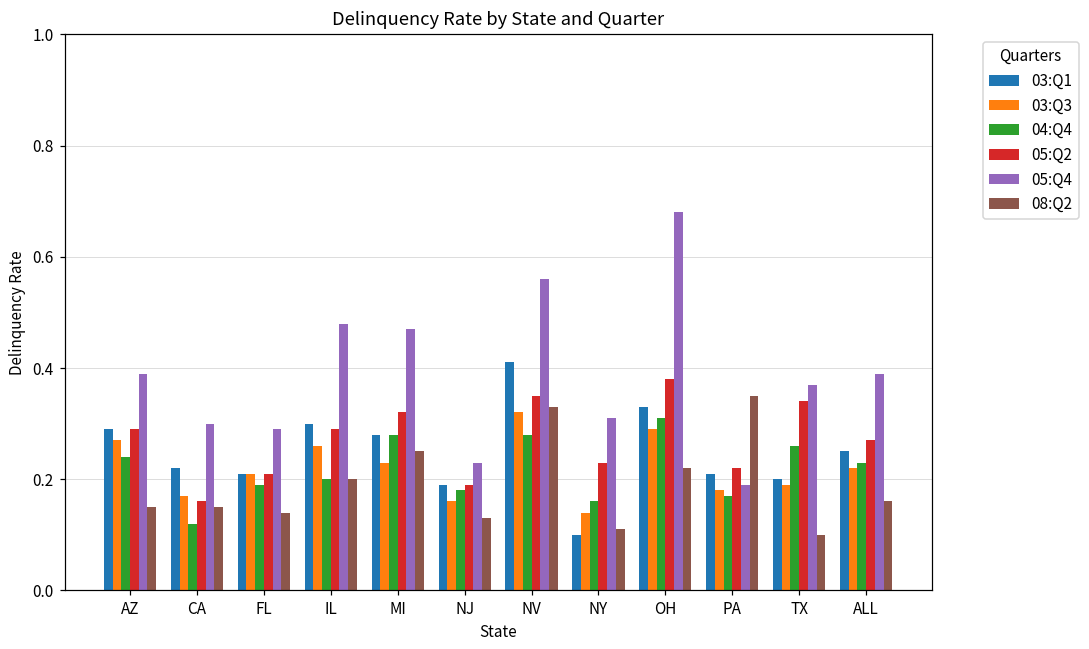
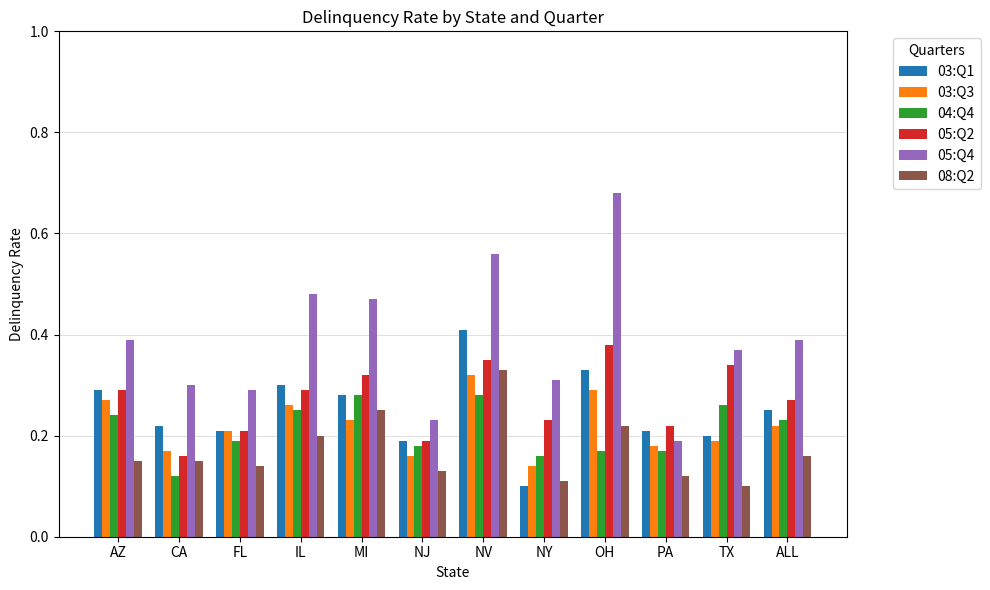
04:Q4, IL: 0.20 -> 0.25
04:Q4, OH: 0.31 -> 0.17
08:Q2, PA: 0.35 -> 0.12
